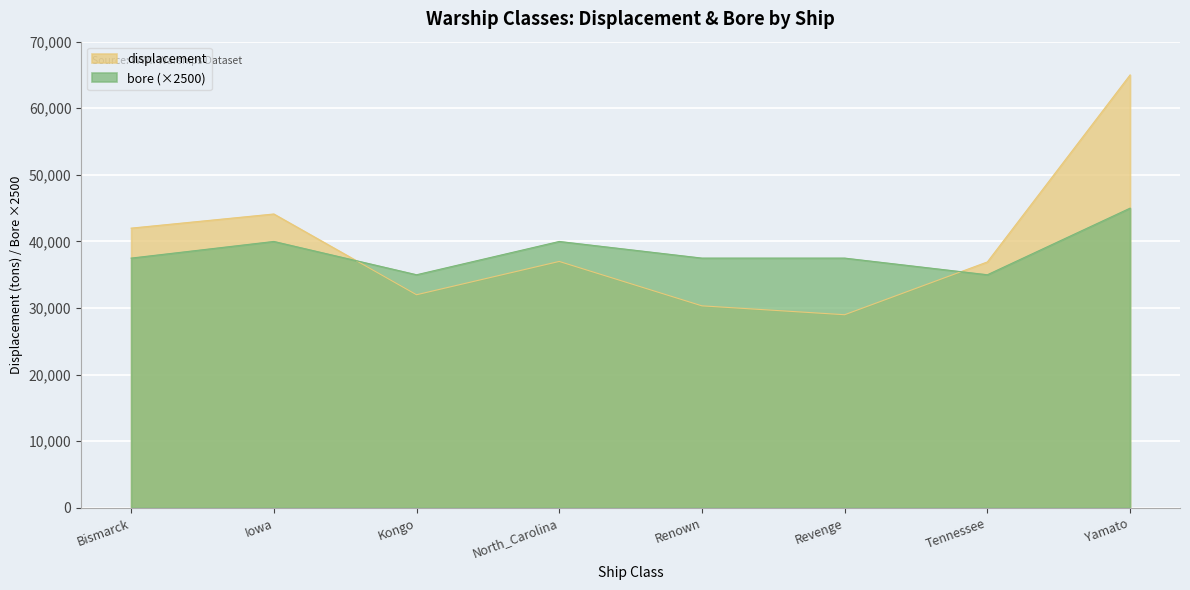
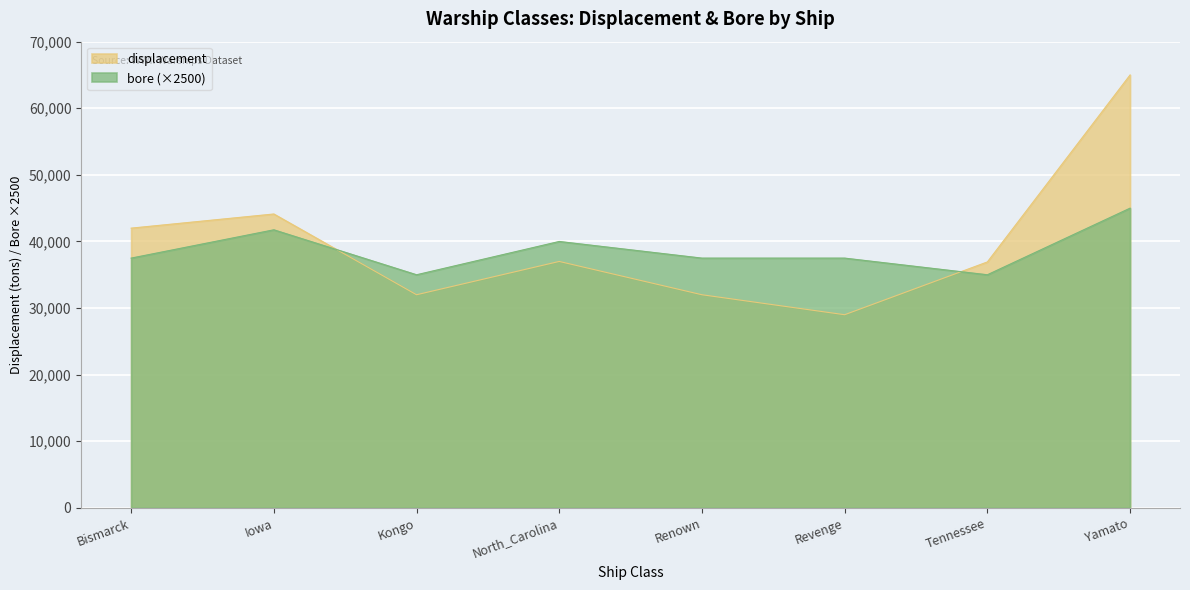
bore (×2500), Iowa: 40,000 -> 42,000
displacement, Renown: 30,000 -> 32,000
